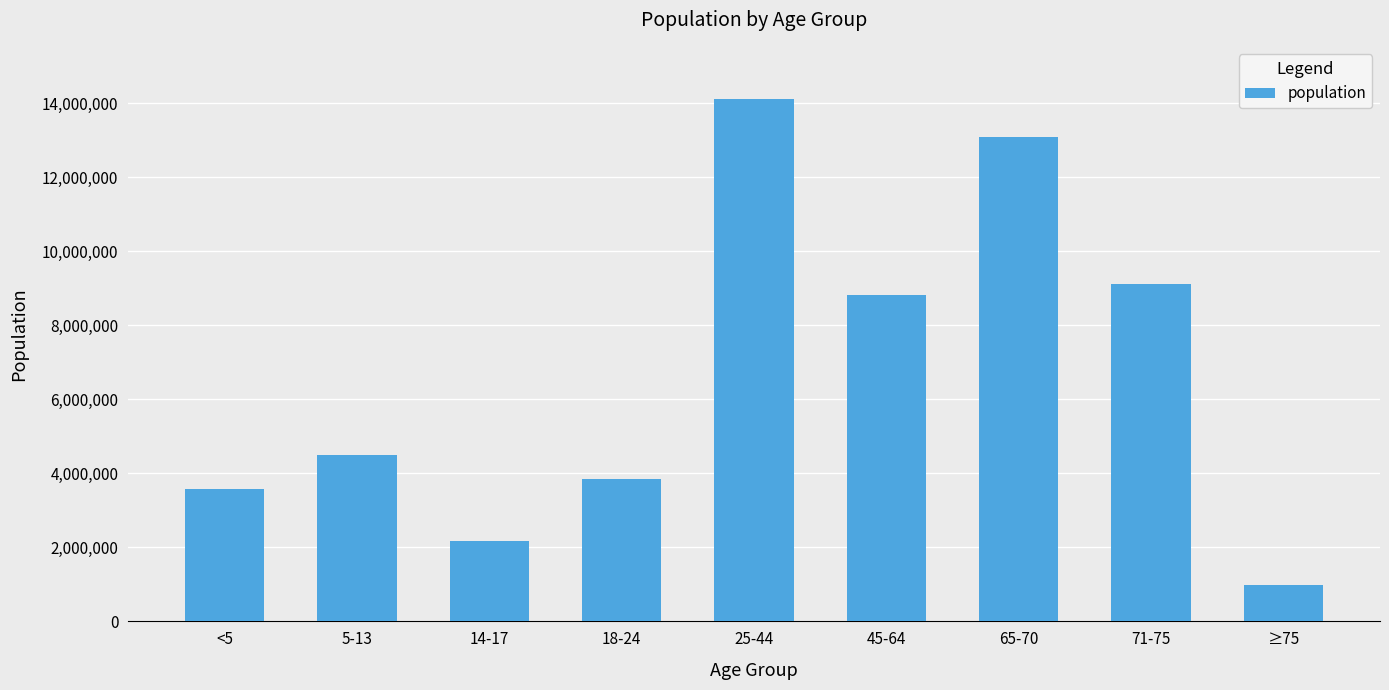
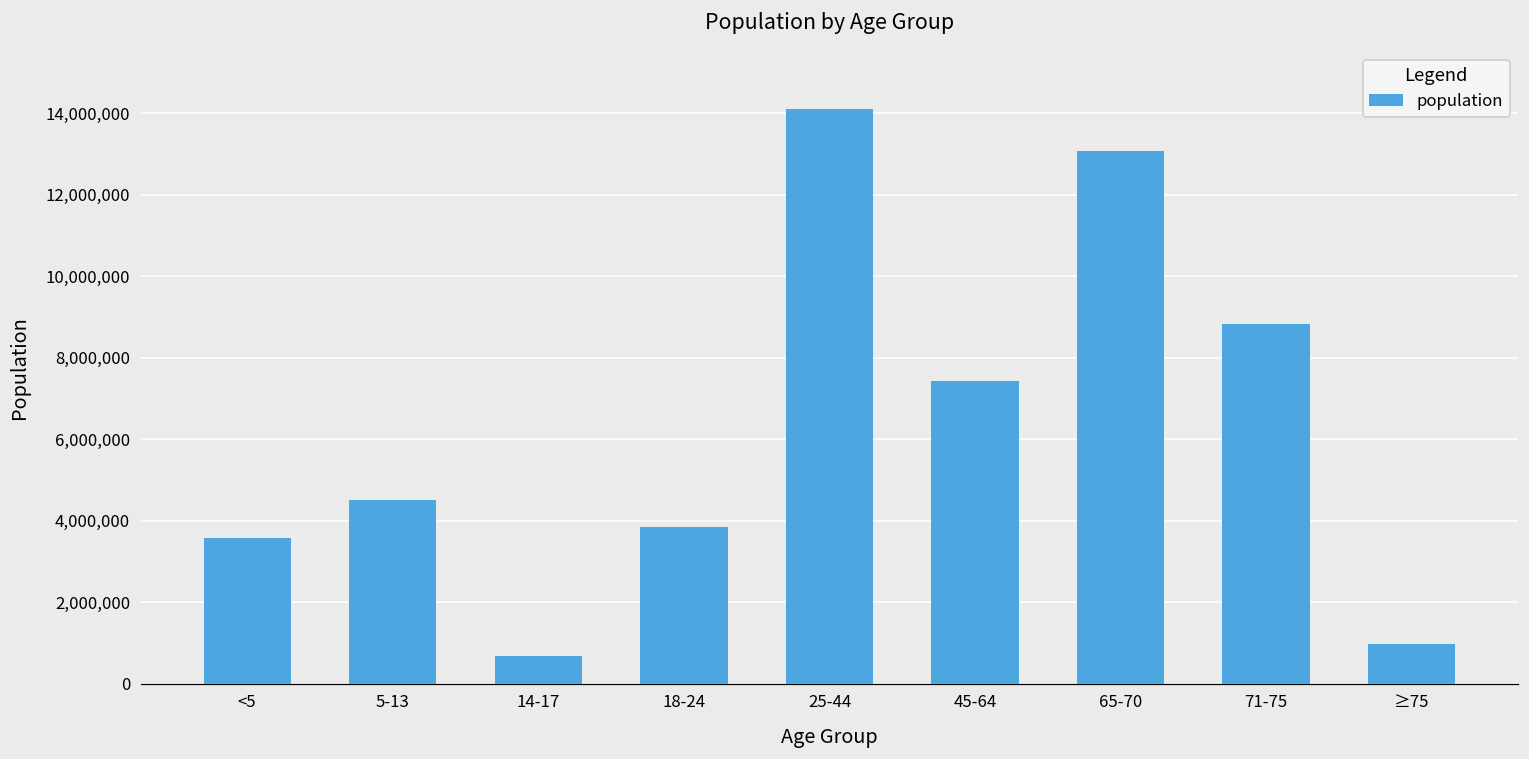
14-17: 2,200,000 -> 700,000
45-64: 8,800,000 -> 7,400,000
71-75: 9,100,000 -> 8,800,000
